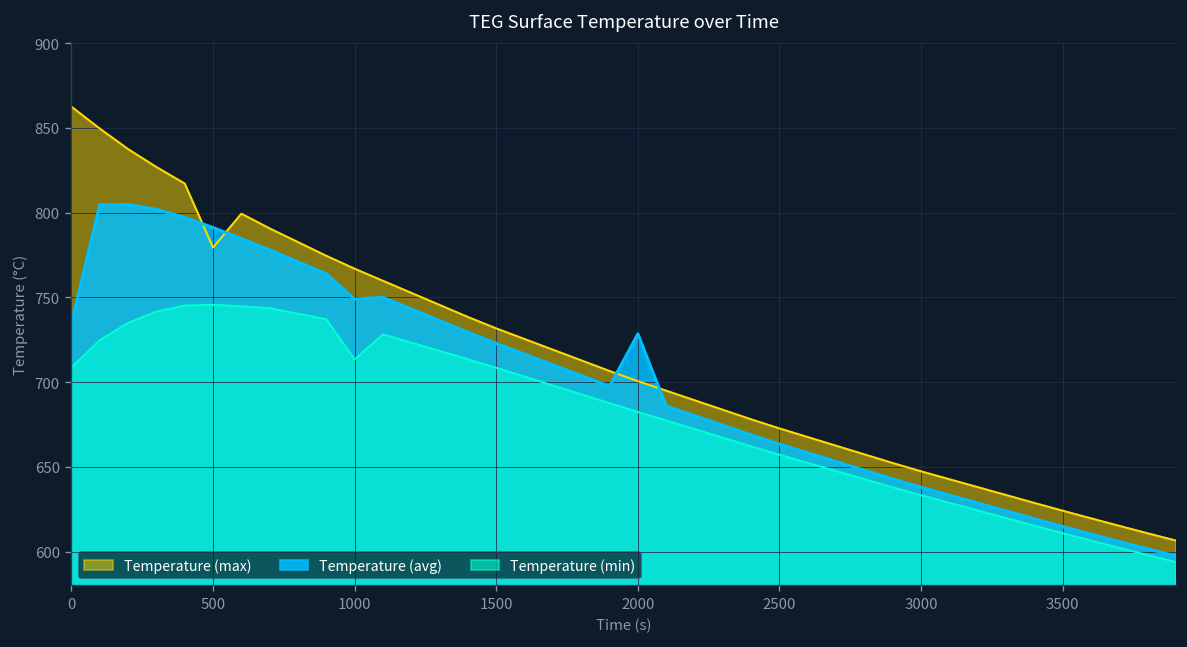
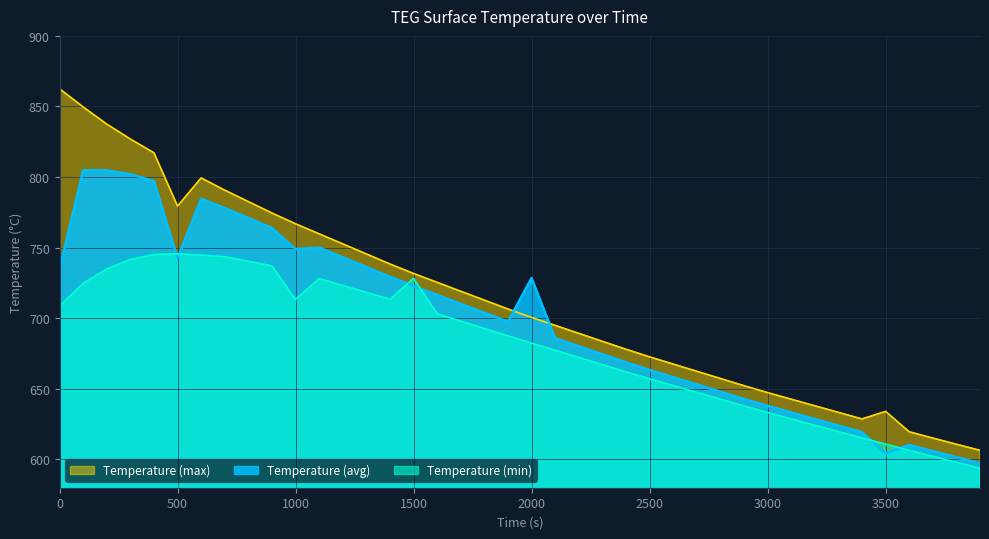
Temperature (avg), 500: 791 -> 743
Temperature (min), 1500: 708 -> 728
Temperature (max), 3500: 624 -> 634
Temperature (avg), 3500: 615 -> 604
